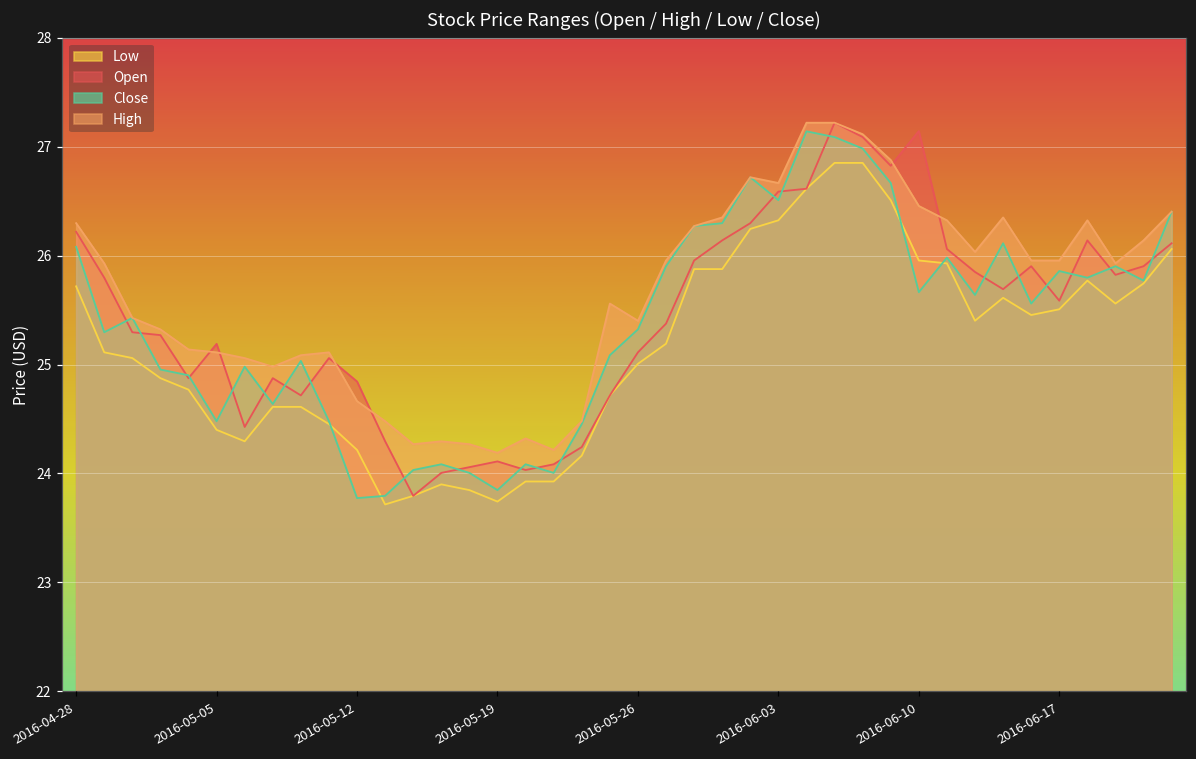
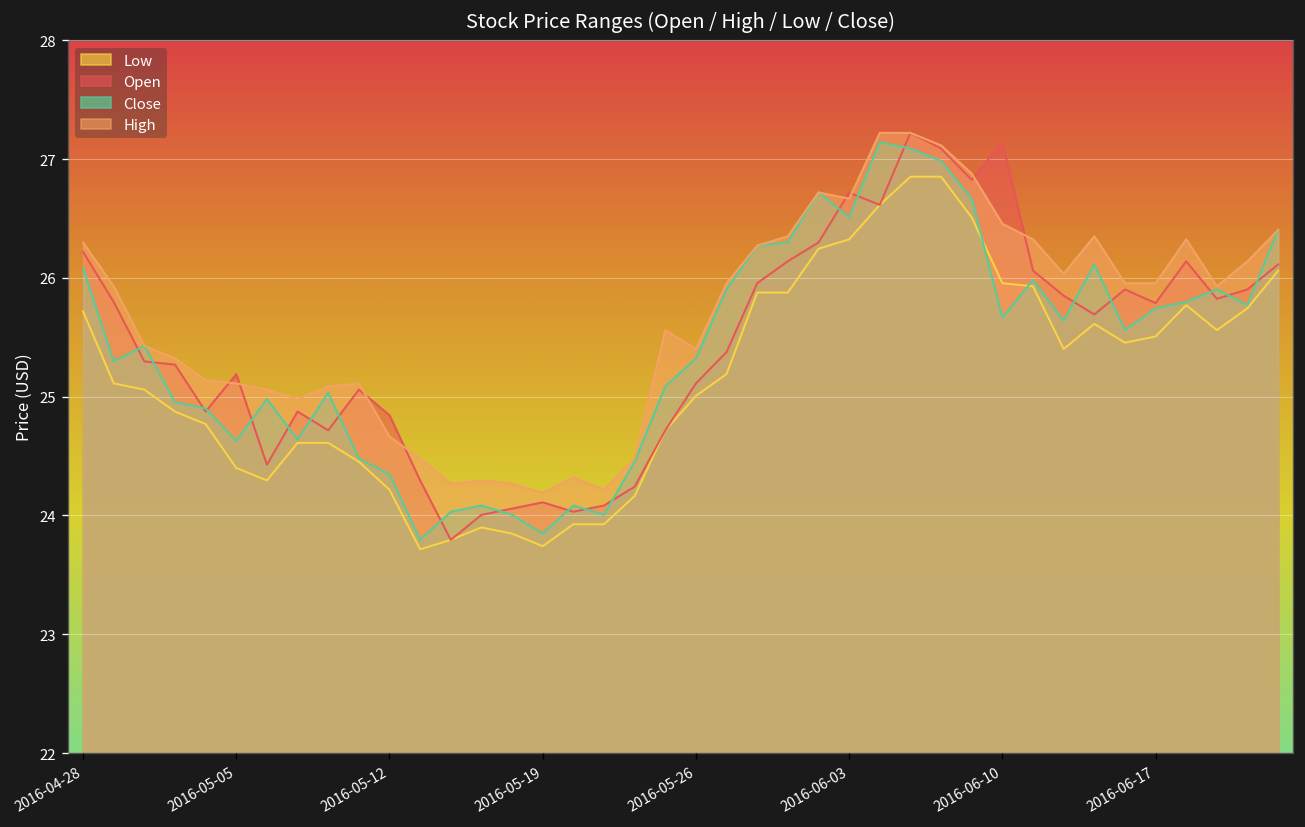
Close, 2016-05-05: 24.5 -> 24.6
Close, 2016-05-12: 23.8 -> 24.3
Open, 2016-06-03: 26.6 -> 26.7
Open, 2016-06-17: 25.6 -> 25.8
Close, 2016-06-17: 25.9 -> 25.7
